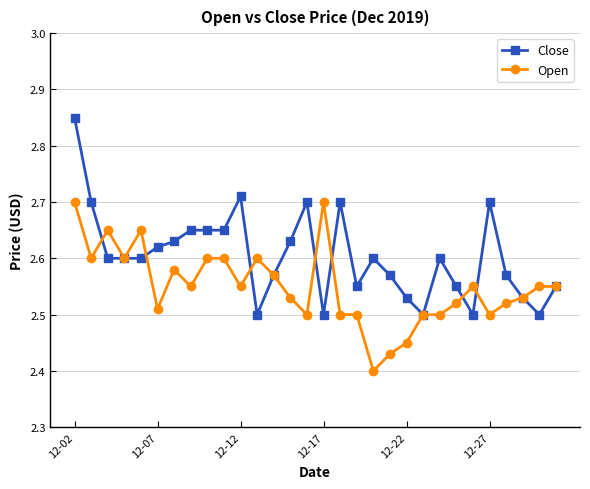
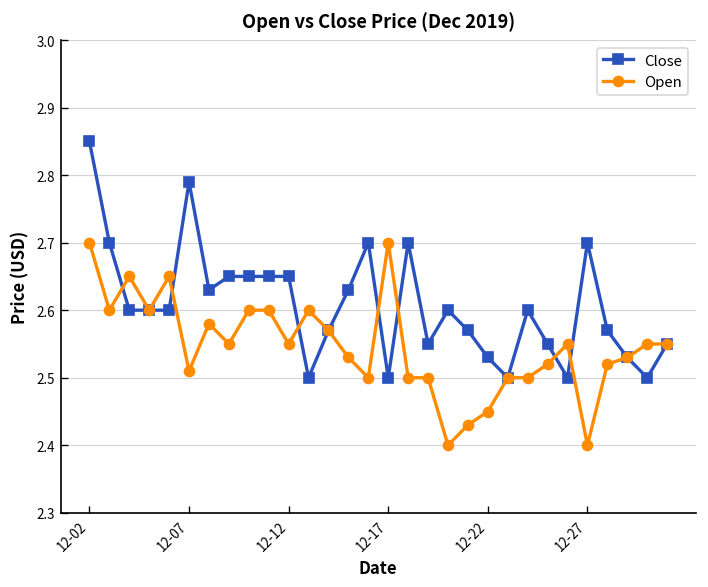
Close, 12-07: 2.62 -> 2.79
Close, 12-12: 2.71 -> 2.65
Open, 12-27: 2.5 -> 2.4
